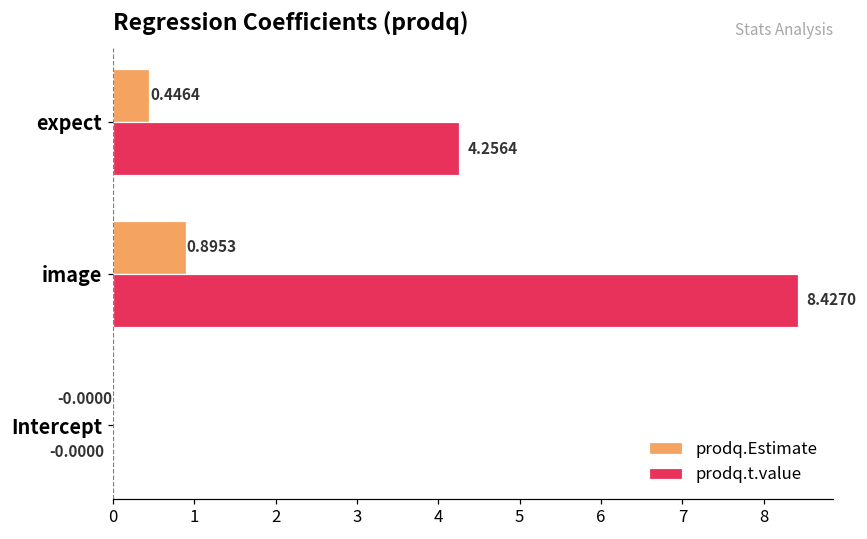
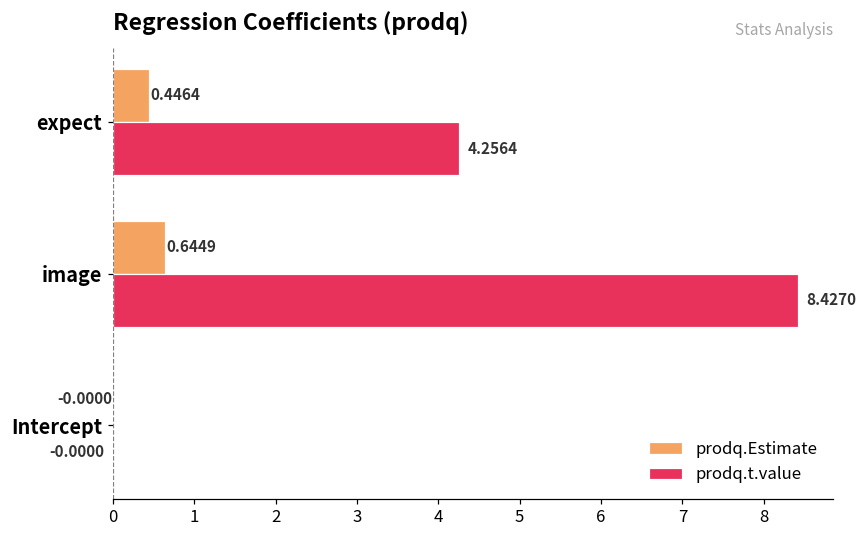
prodq.Estimate, image: 0.8953 -> 0.6449
